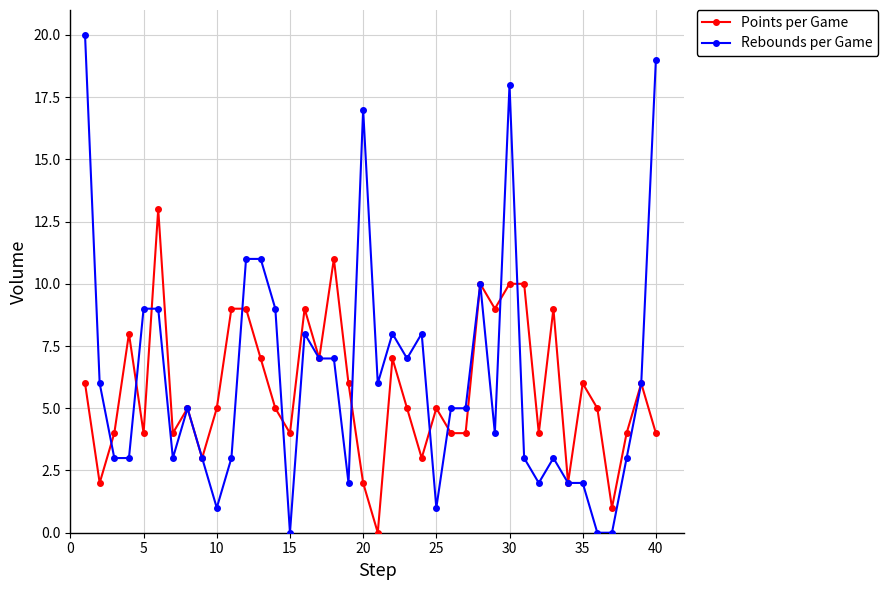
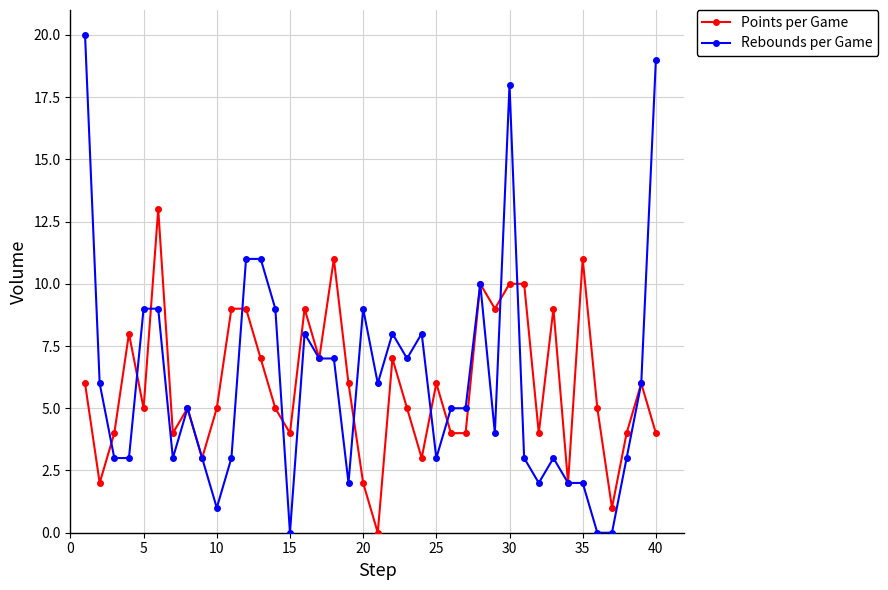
Points per Game, 5: 4 -> 5
Rebounds per Game, 20: 17 -> 9
Points per Game, 25: 5 -> 6
Rebounds per Game, 25: 1 -> 3
Points per Game, 35: 6 -> 11
